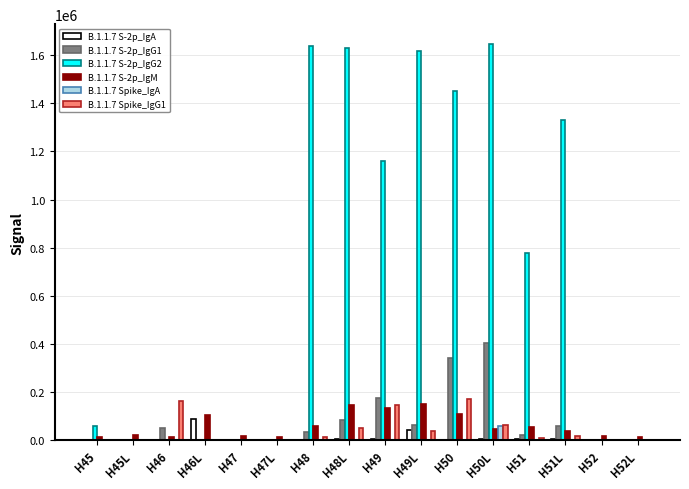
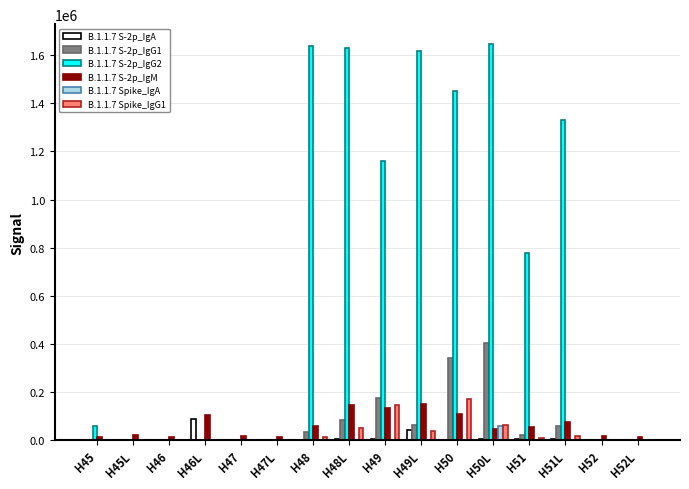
B.1.1.7 S-2p_IgG1, H46: 50000 -> 0
B.1.1.7 Spike_IgG1, H46: 160000 -> 0
B.1.1.7 S-2p_IgM, H51L: 40000 -> 80000
